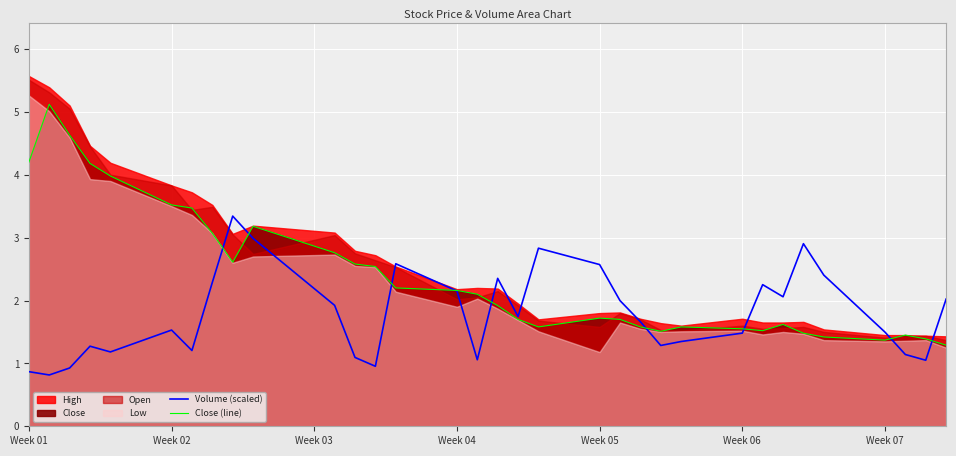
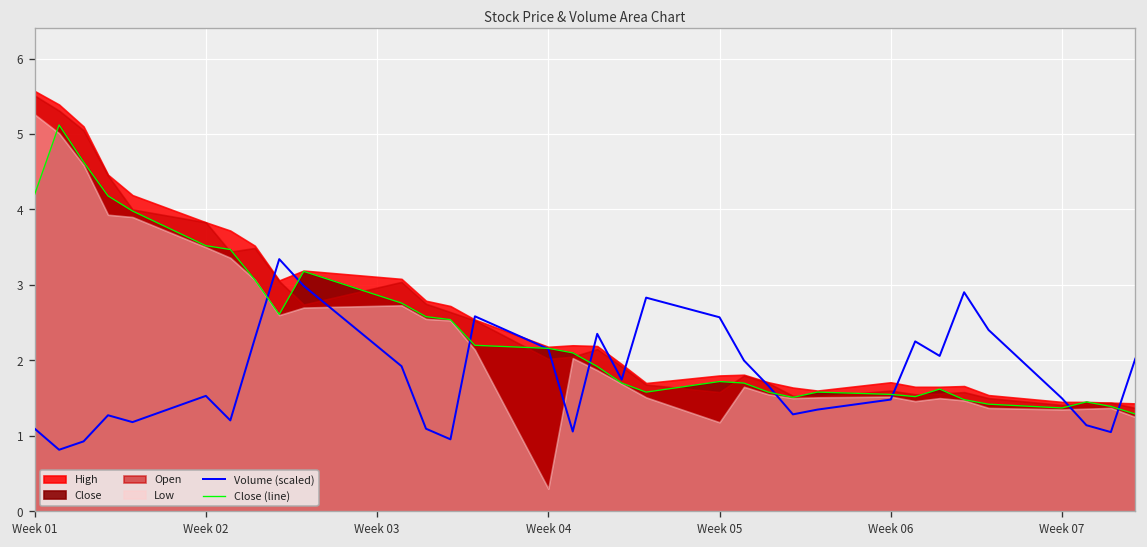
Volume (scaled), Week 01: 0.9 -> 1.1
Low, Week 04: 1.9 -> 0.3
